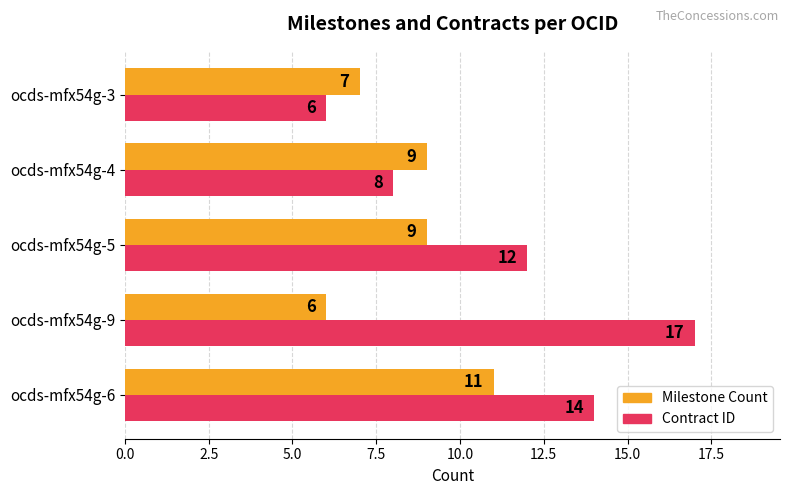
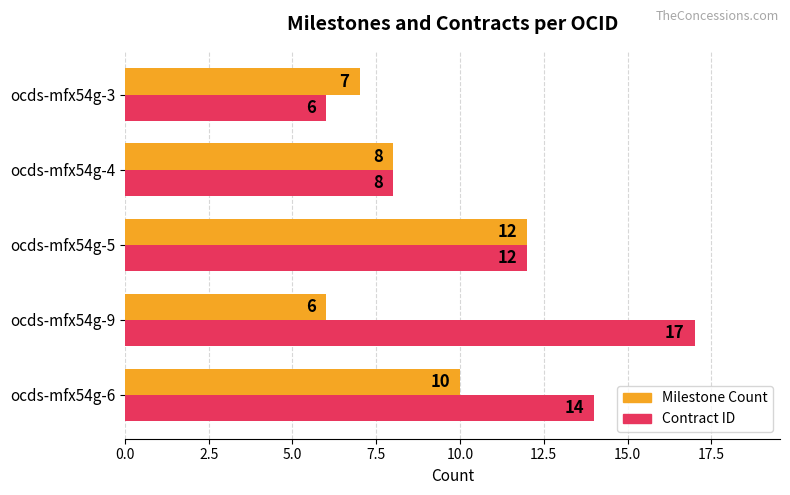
Milestone Count, ocds-mfx54g-4: 9 -> 8
Milestone Count, ocds-mfx54g-5: 9 -> 12
Milestone Count, ocds-mfx54g-6: 11 -> 10
